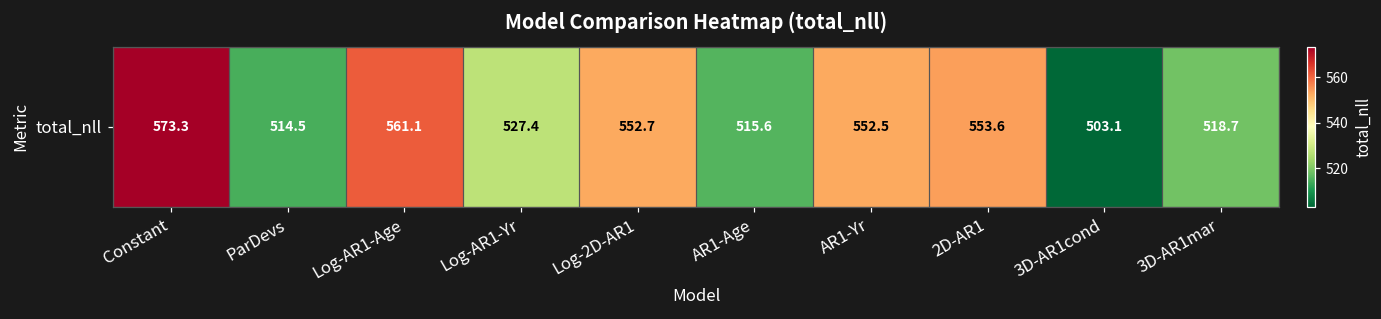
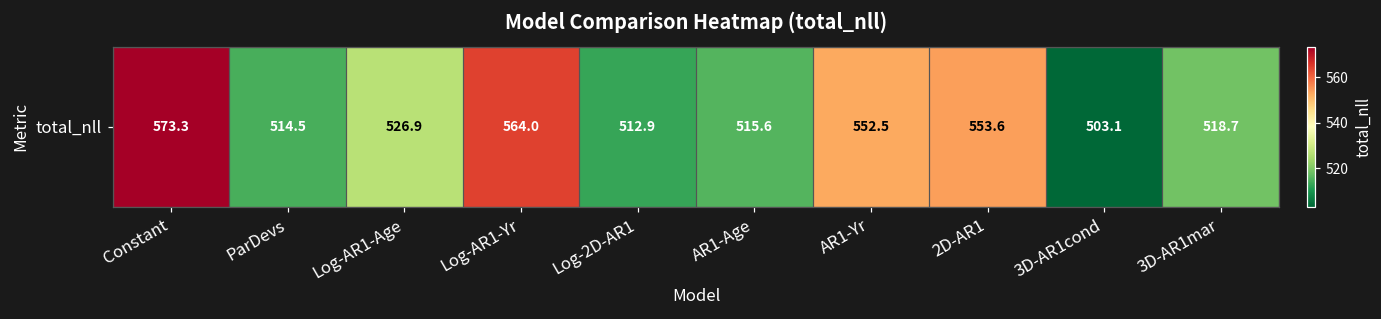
total_nll, Log-AR1-Age: 561.1 -> 526.9
total_nll, Log-AR1-Yr: 527.4 -> 564.0
total_nll, Log-2D-AR1: 552.7 -> 512.9
